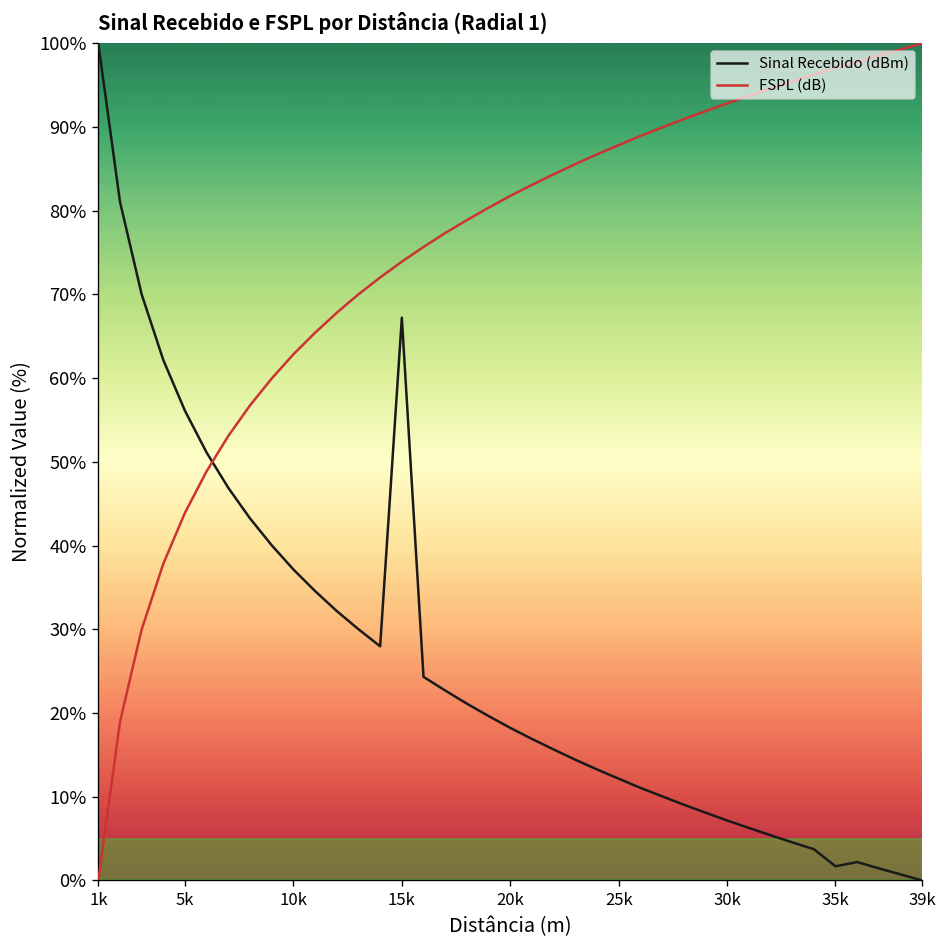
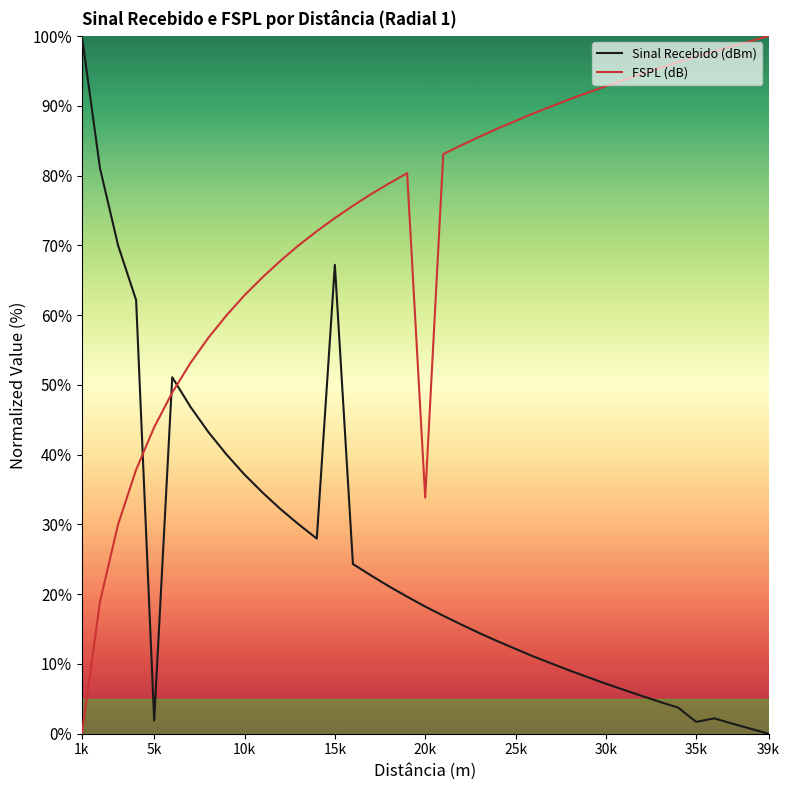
Sinal Recebido (dBm), 5k: 56% -> 2%
FSPL (dB), 20k: 82% -> 34%
